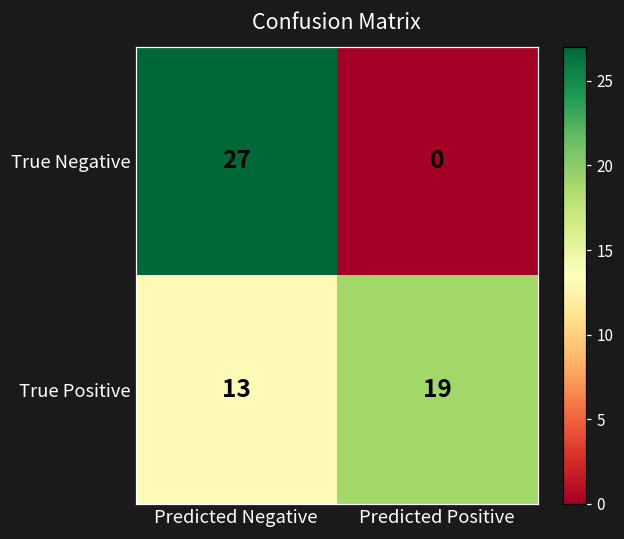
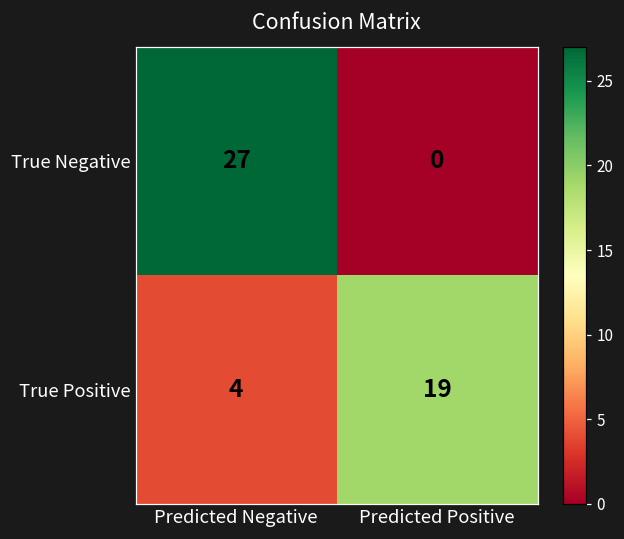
True Positive, Predicted Negative: 13 -> 4
